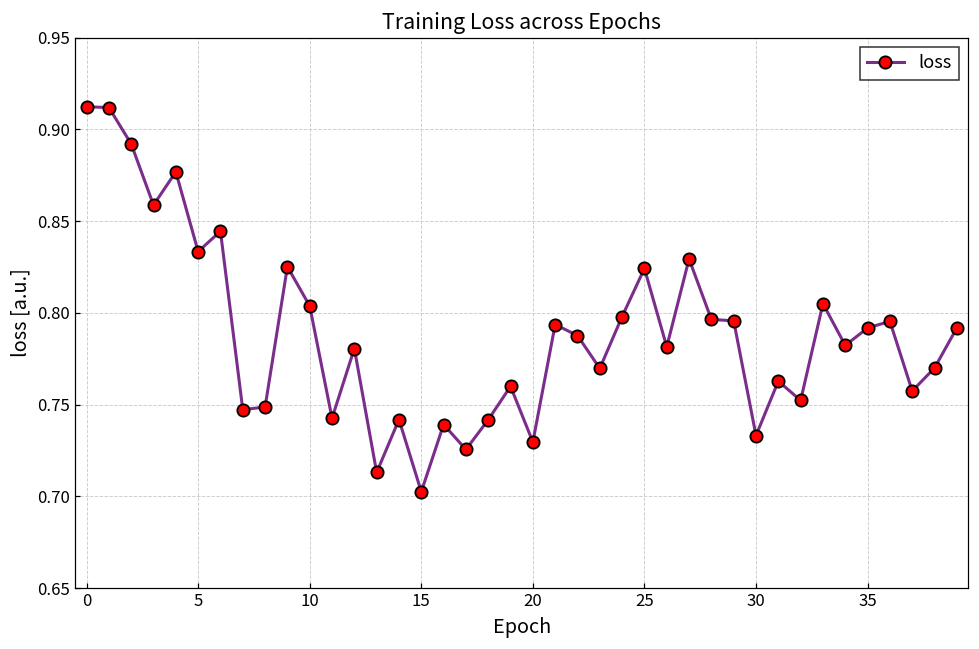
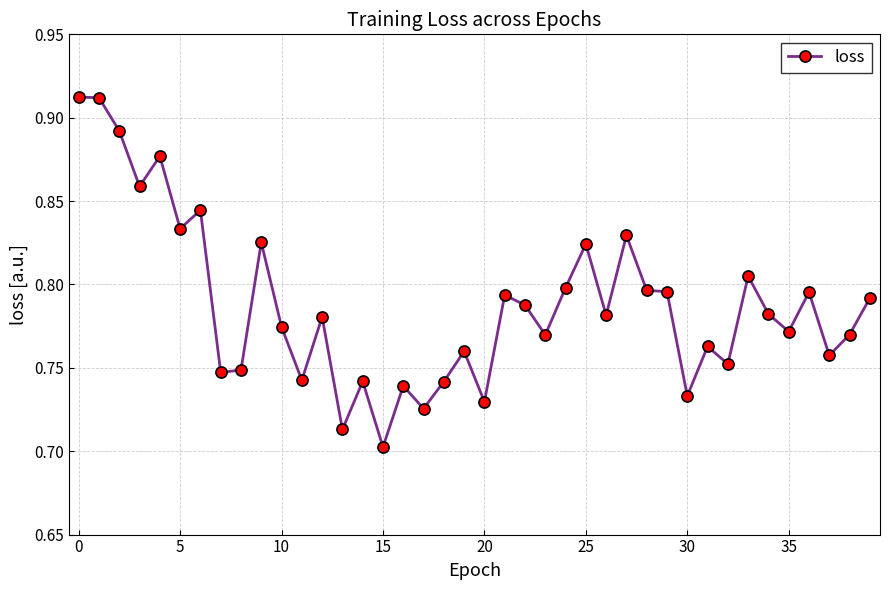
10: 0.804 -> 0.774
35: 0.792 -> 0.772
